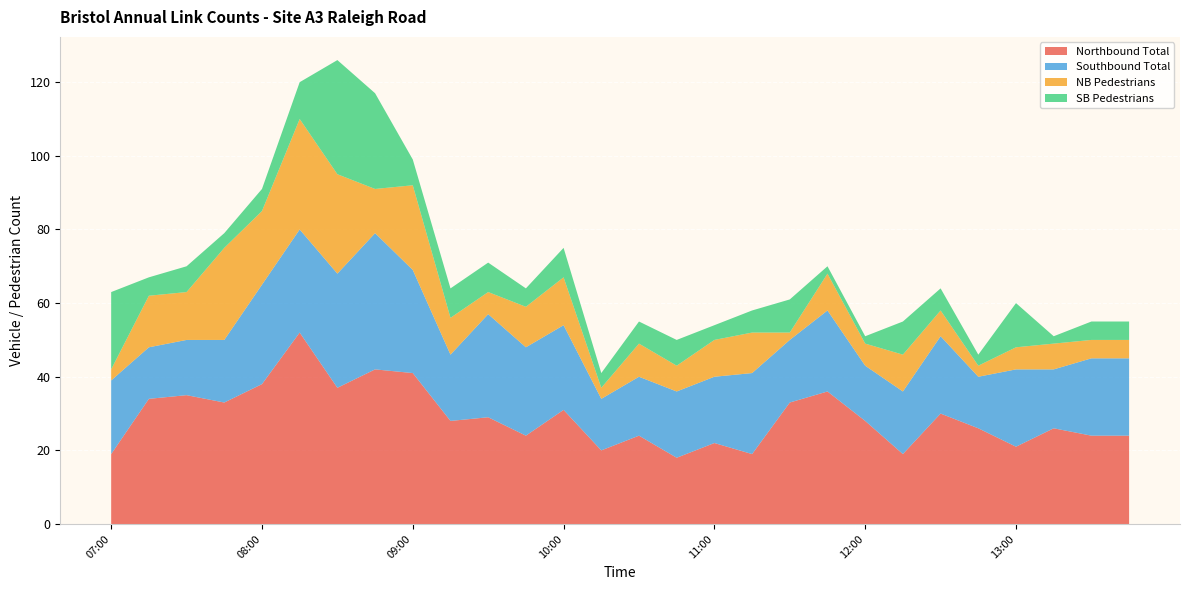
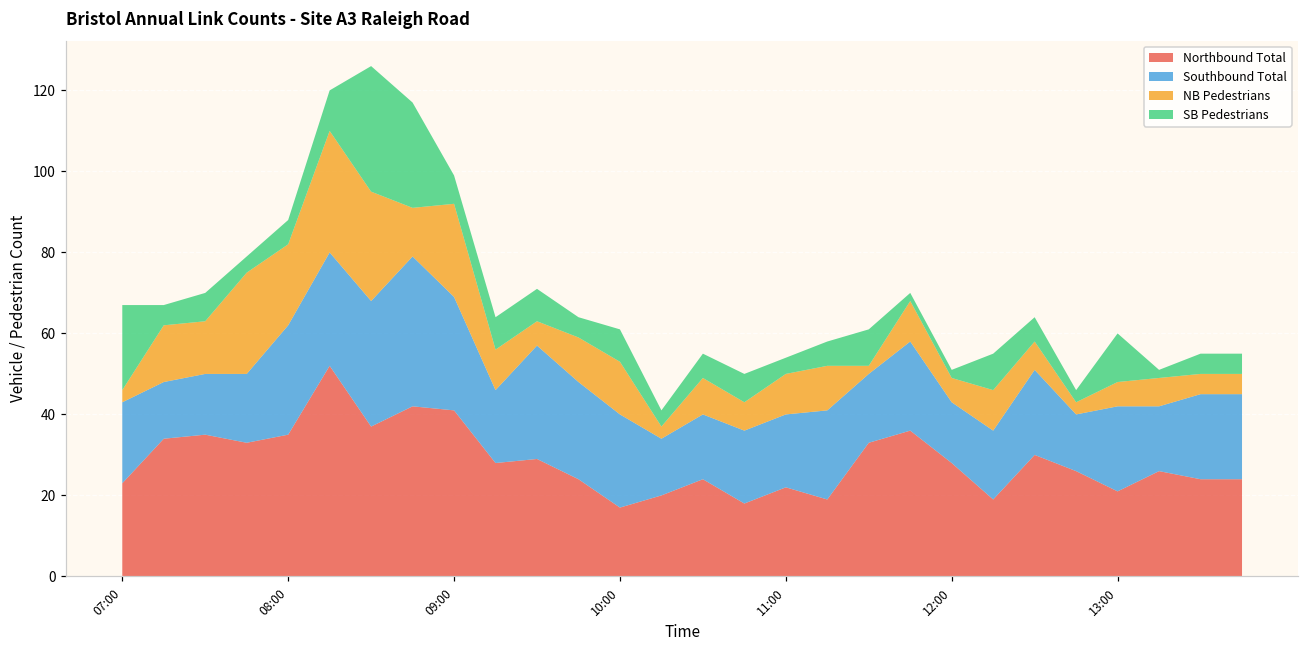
Northbound Total, 07:00: 19 -> 23
Northbound Total, 08:00: 38 -> 35
Northbound Total, 10:00: 31 -> 17
